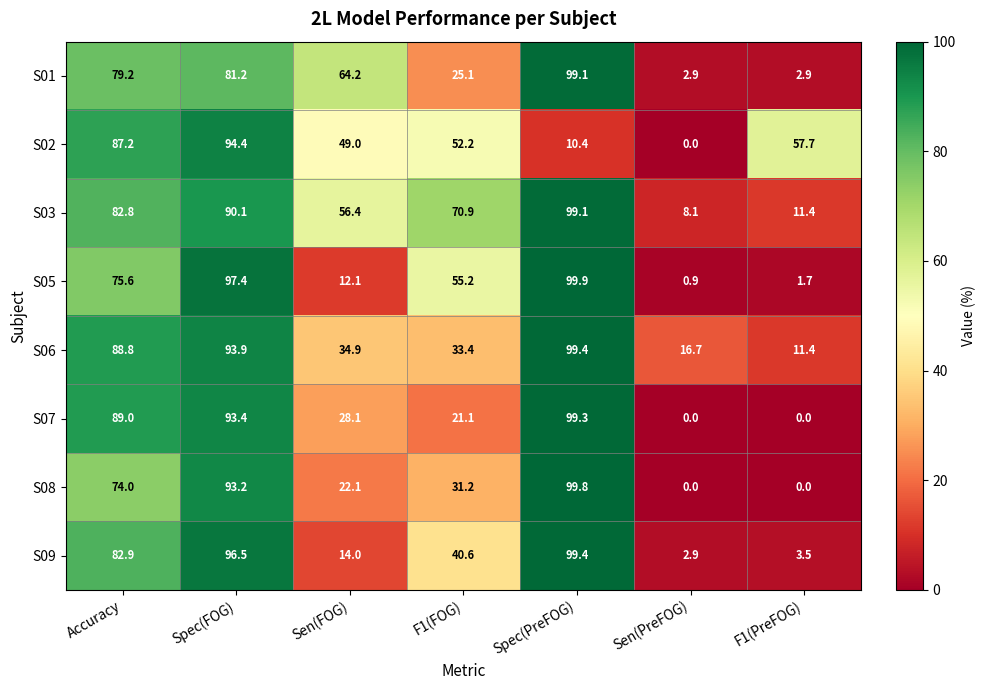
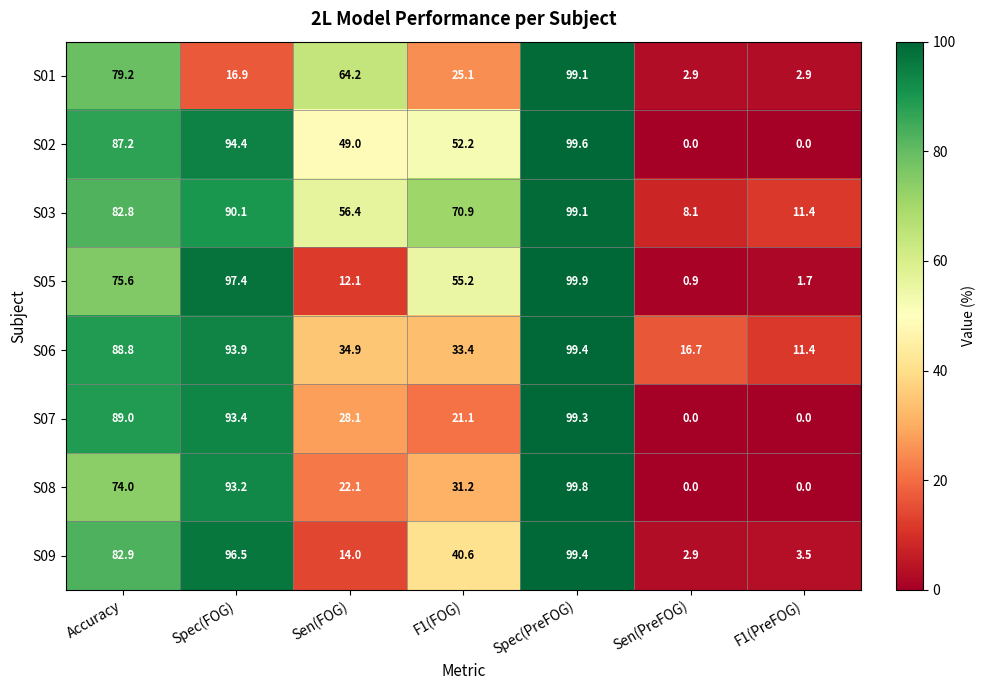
S01, Spec(FOG): 81.2 -> 16.9
S02, Spec(PreFOG): 10.4 -> 99.6
S02, F1(PreFOG): 57.7 -> 0.0
